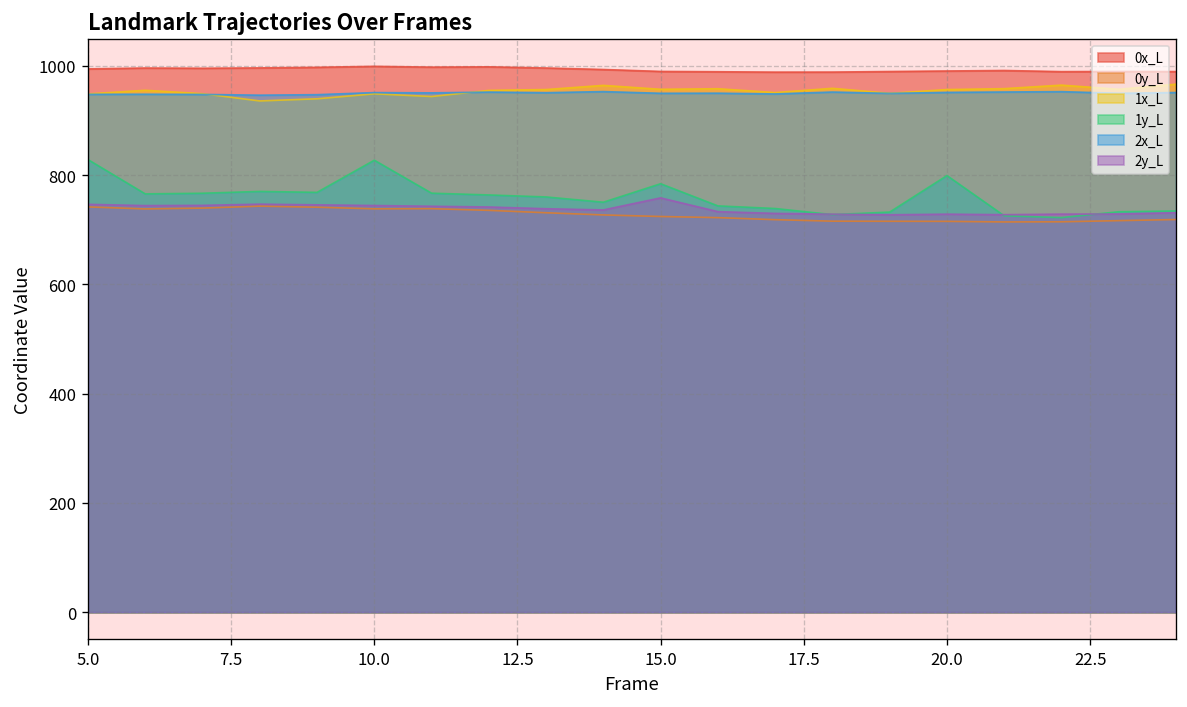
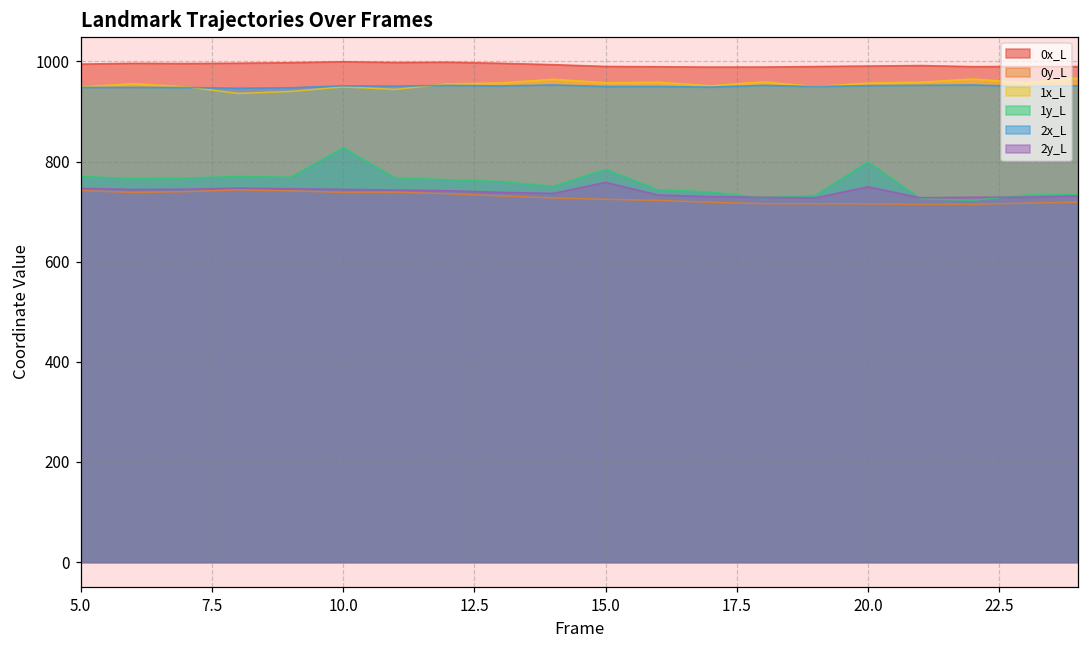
1y_L, 5.0: 830 -> 770
2y_L, 20.0: 730 -> 750
